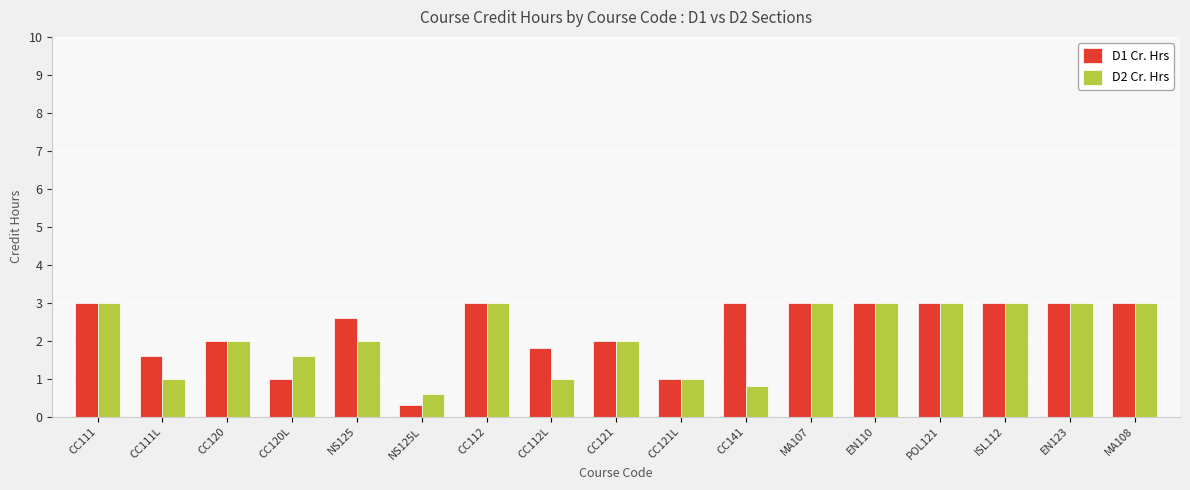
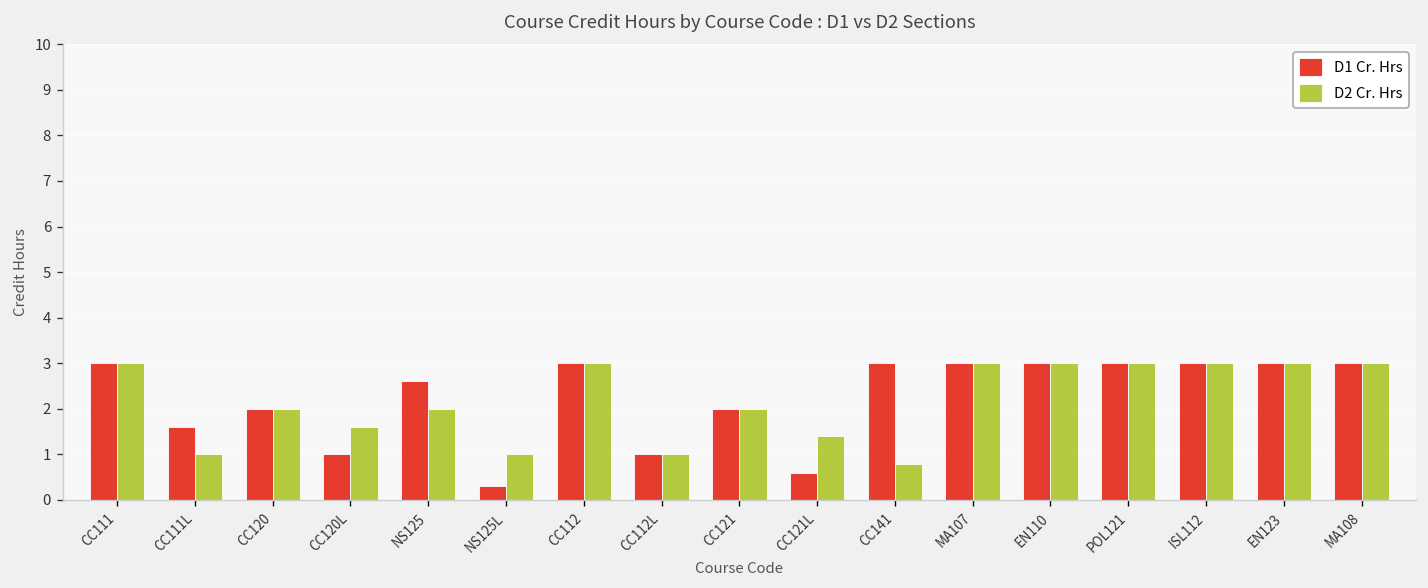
D2 Cr. Hrs, NS125L: 0.6 -> 1.0
D1 Cr. Hrs, CC112L: 1.8 -> 1.0
D1 Cr. Hrs, CC121L: 1.0 -> 0.6
D2 Cr. Hrs, CC121L: 1.0 -> 1.4
